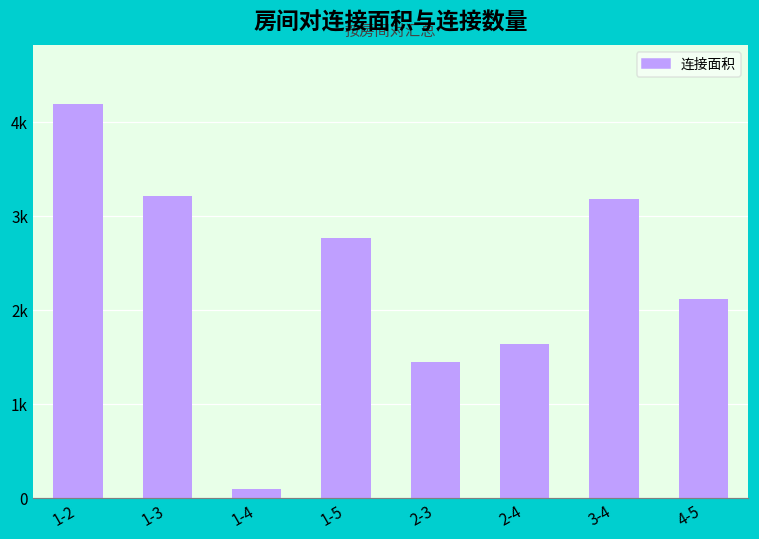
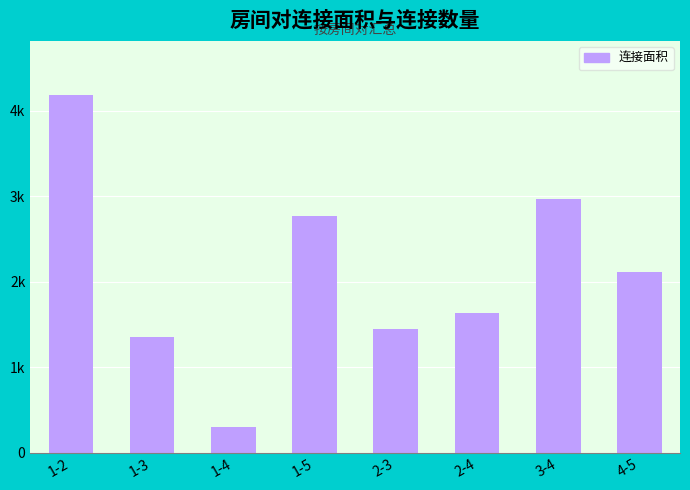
1-3: 3200 -> 1400
1-4: 100 -> 300
3-4: 3200 -> 3000
